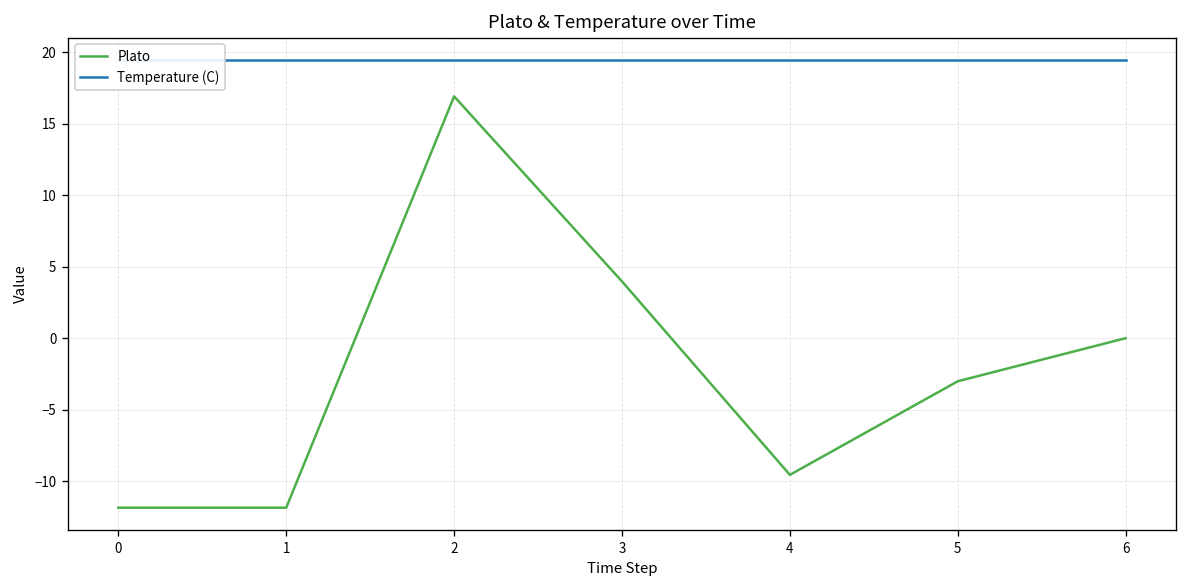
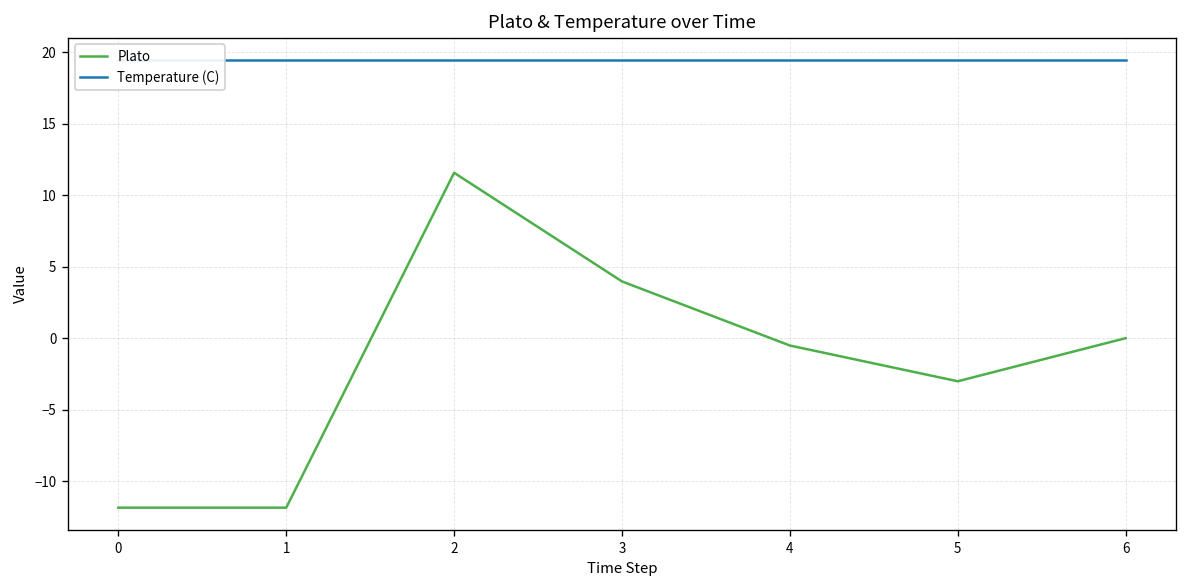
Plato, 2: 16.9 -> 11.6
Plato, 4: -9.5 -> -0.5
